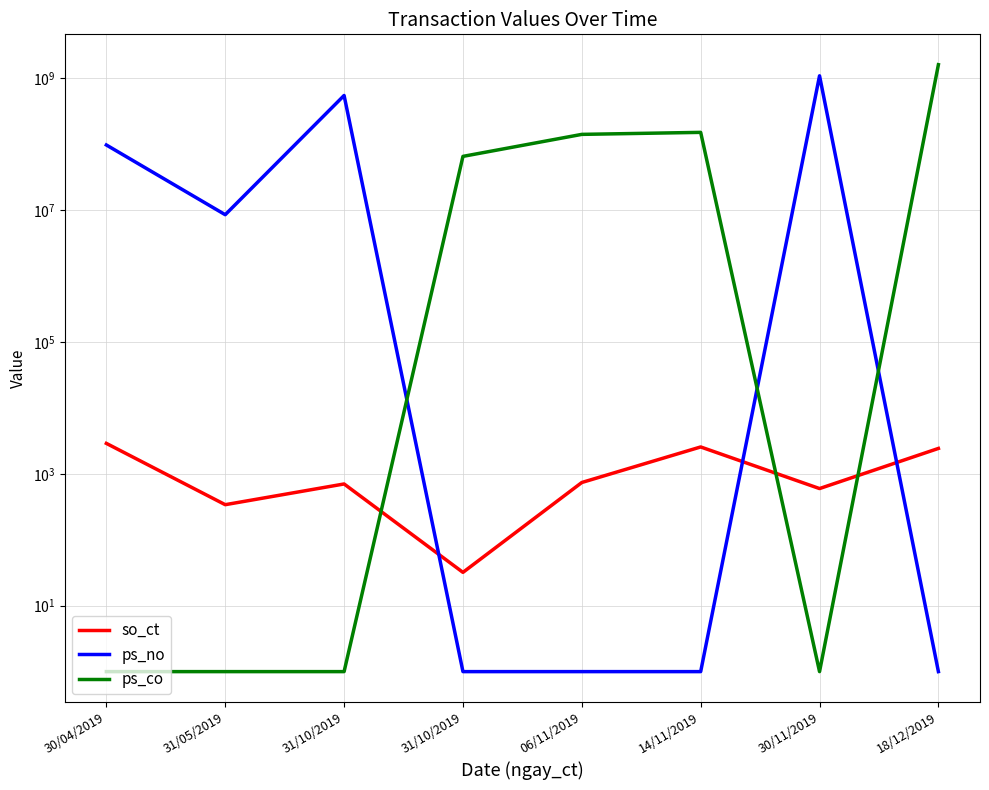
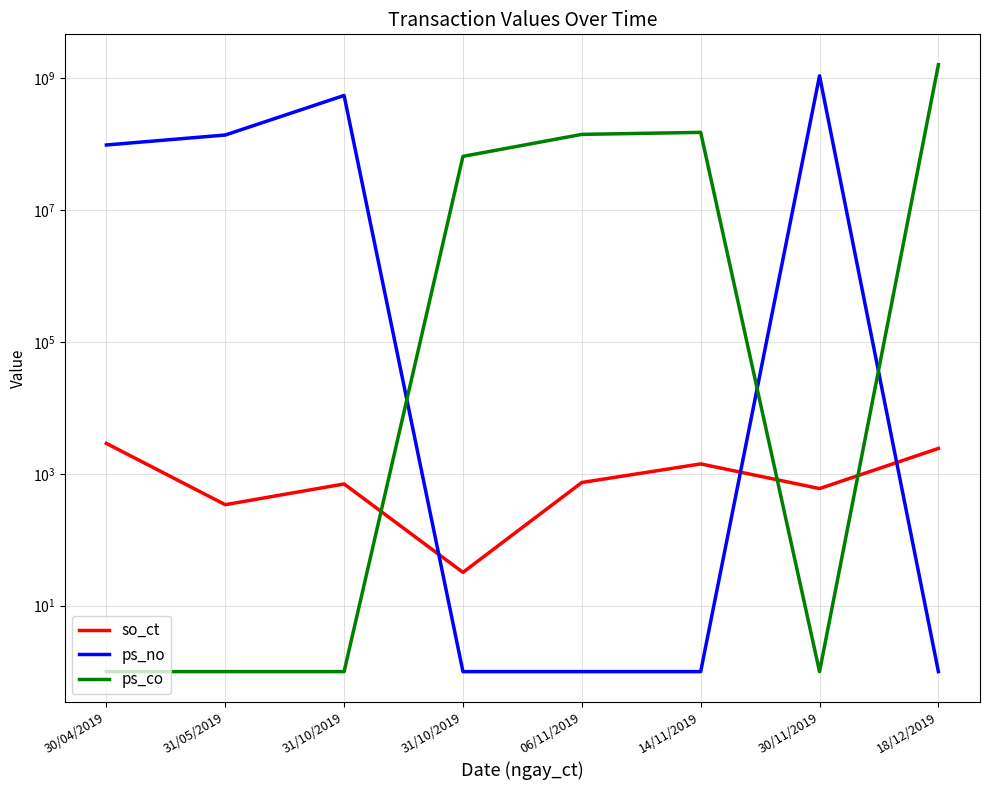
ps_no, 31/05/2019: 8000000 -> 140000000
so_ct, 14/11/2019: 2600 -> 1400
